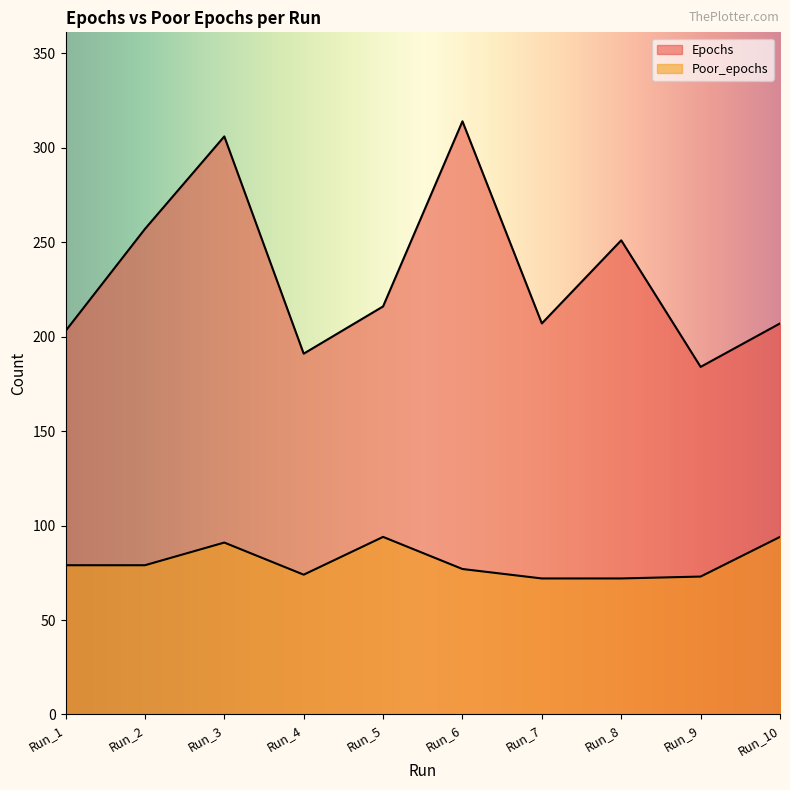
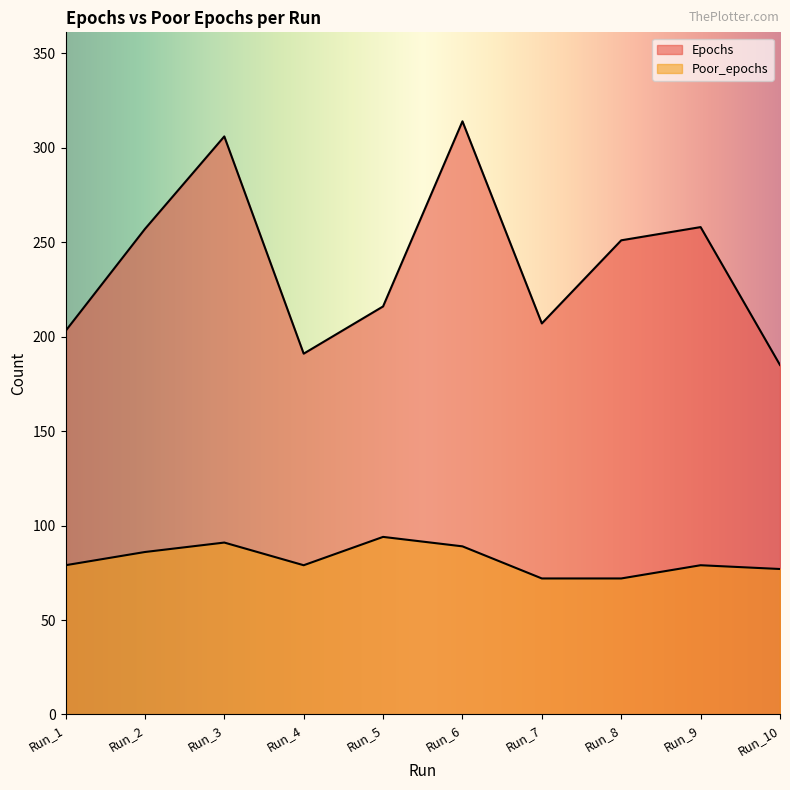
Poor_epochs, Run_2: 79 -> 86
Poor_epochs, Run_4: 74 -> 79
Poor_epochs, Run_6: 77 -> 89
Epochs, Run_9: 184 -> 258
Poor_epochs, Run_9: 73 -> 79
Epochs, Run_10: 207 -> 185
Poor_epochs, Run_10: 94 -> 77
